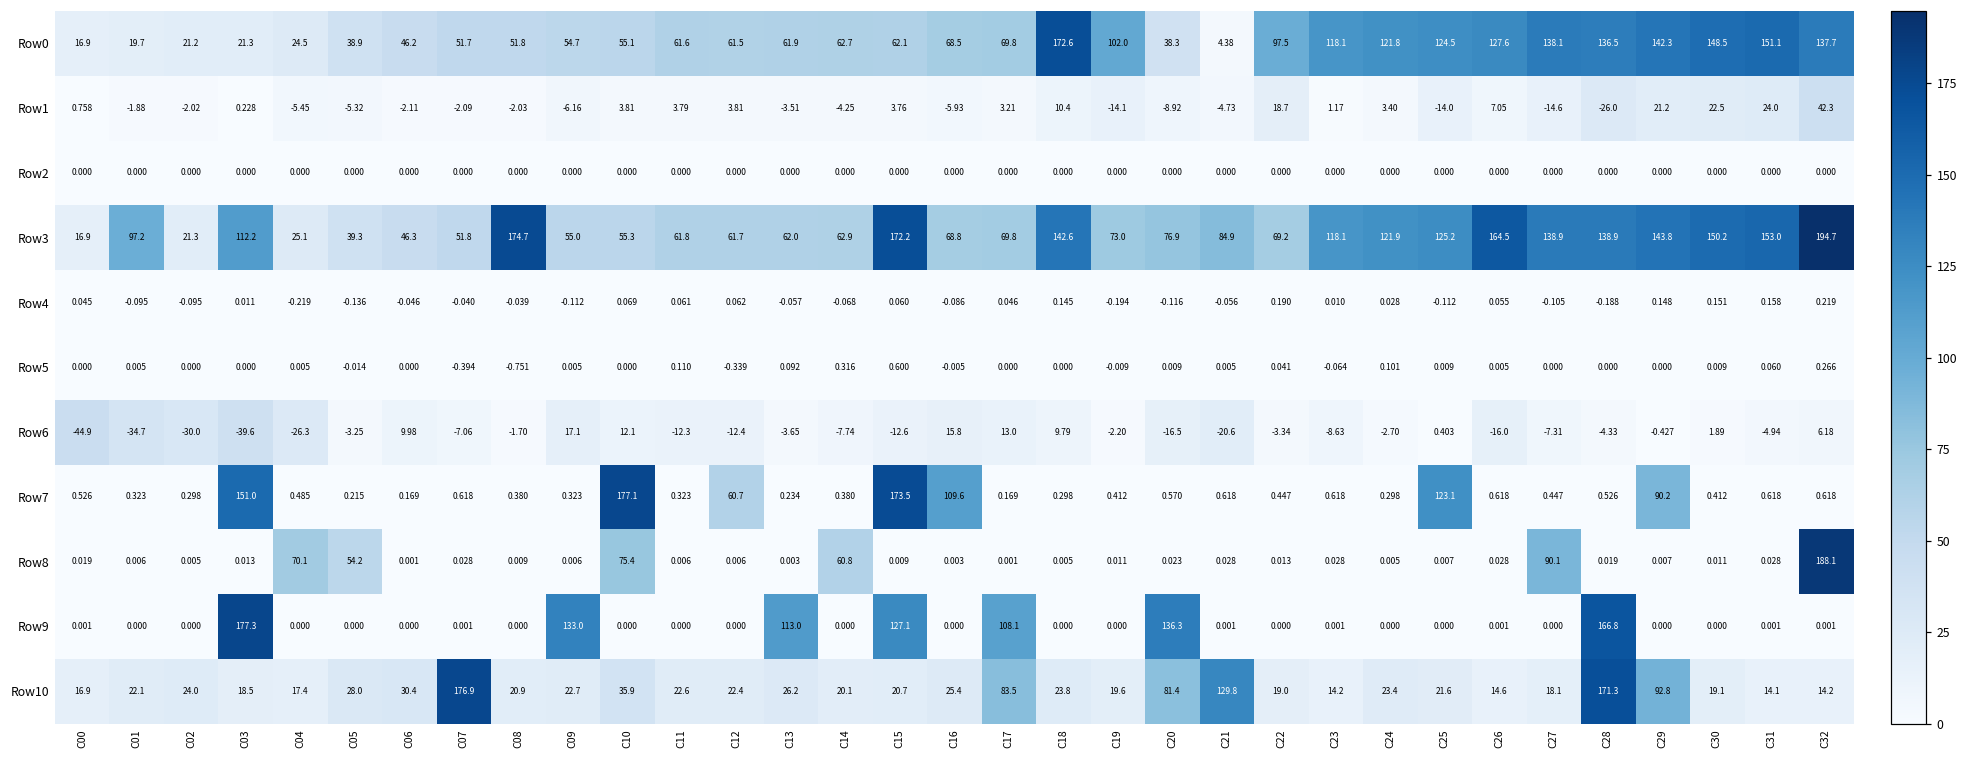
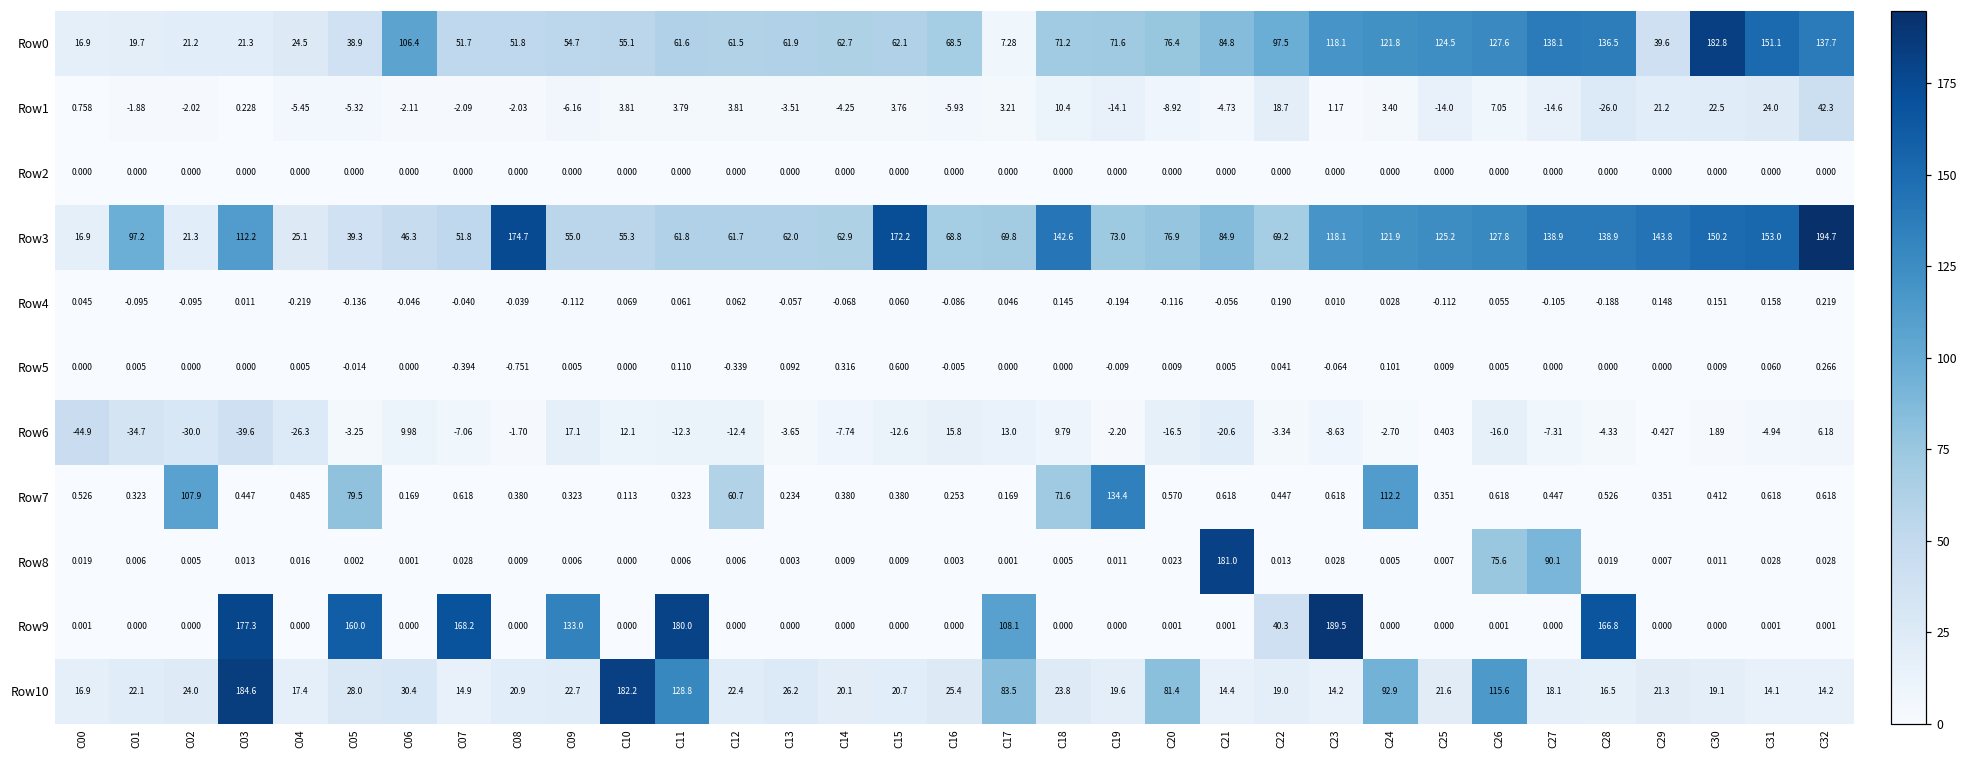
Row0, C06: 46.2 -> 106.4
Row0, C17: 69.8 -> 7.28
Row0, C18: 172.6 -> 71.2
Row0, C19: 102.0 -> 71.6
Row0, C20: 38.3 -> 76.4
Row0, C21: 4.38 -> 84.8
Row0, C29: 142.3 -> 39.6
Row0, C30: 148.5 -> 182.8
Row3, C26: 164.5 -> 127.8
Row7, C02: 0.298 -> 107.9
Row7, C03: 151.0 -> 0.447
Row7, C05: 0.215 -> 79.5
Row7, C10: 177.1 -> 0.113
Row7, C15: 173.5 -> 0.380
Row7, C16: 109.6 -> 0.253
Row7, C18: 0.298 -> 71.6
Row7, C19: 0.412 -> 134.4
Row7, C24: 0.298 -> 112.2
Row7, C25: 123.1 -> 0.351
Row7, C29: 90.2 -> 0.351
Row8, C04: 70.1 -> 0.016
Row8, C05: 54.2 -> 0.002
Row8, C10: 75.4 -> 0.000
Row8, C14: 60.8 -> 0.009
Row8, C21: 0.028 -> 181.0
Row8, C26: 0.028 -> 75.6
Row8, C32: 188.1 -> 0.028
Row9, C05: 0.000 -> 160.0
Row9, C07: 0.001 -> 168.2
Row9, C11: 0.000 -> 180.0
Row9, C13: 113.0 -> 0.000
Row9, C15: 127.1 -> 0.000
Row9, C20: 136.3 -> 0.001
Row9, C22: 0.000 -> 40.3
Row9, C23: 0.001 -> 189.5
Row10, C03: 18.5 -> 184.6
Row10, C07: 176.9 -> 14.9
Row10, C10: 35.9 -> 182.2
Row10, C11: 22.6 -> 128.8
Row10, C21: 129.8 -> 14.4
Row10, C24: 23.4 -> 92.9
Row10, C26: 14.6 -> 115.6
Row10, C28: 171.3 -> 16.5
Row10, C29: 92.8 -> 21.3
